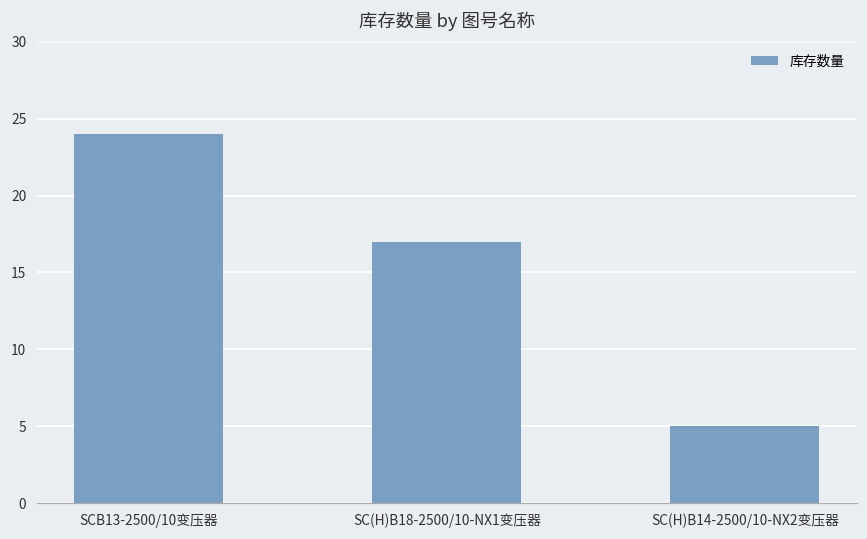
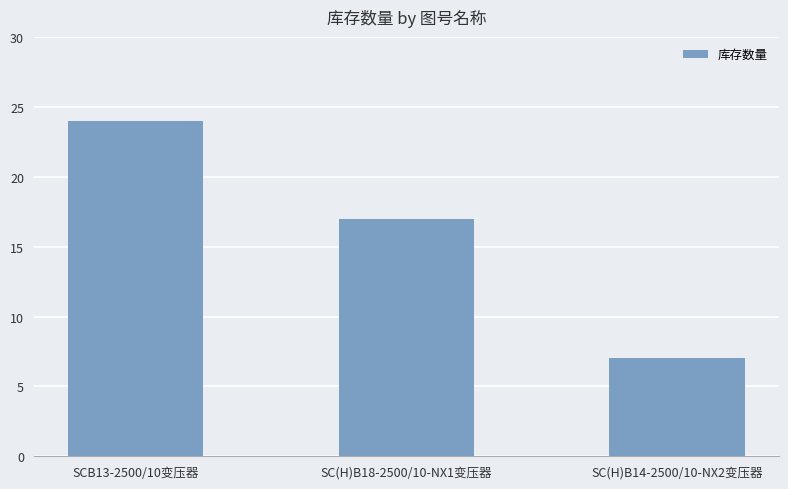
SC(H)B14-2500/10-NX2变压器: 5 -> 7
